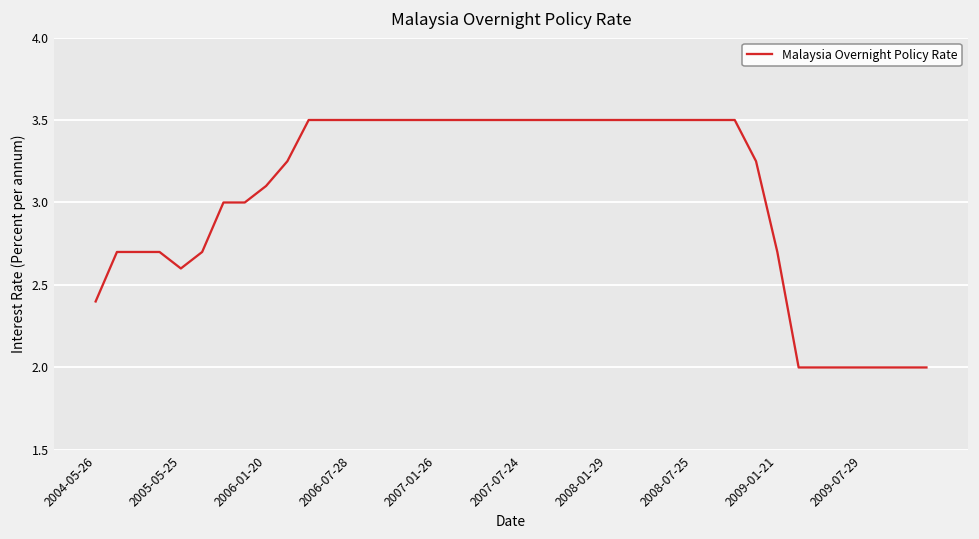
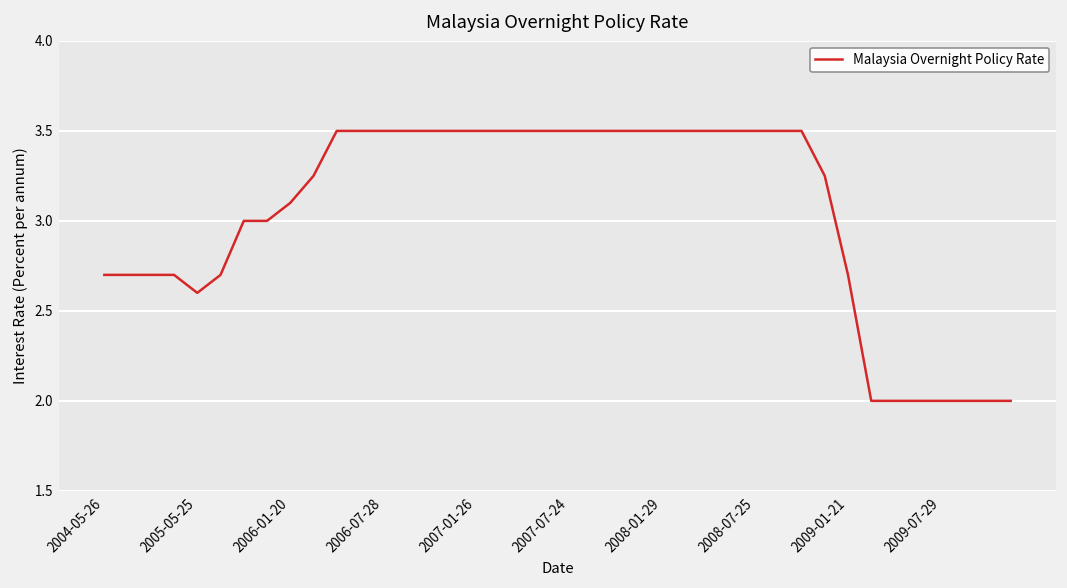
2004-05-26: 2.4 -> 2.7
